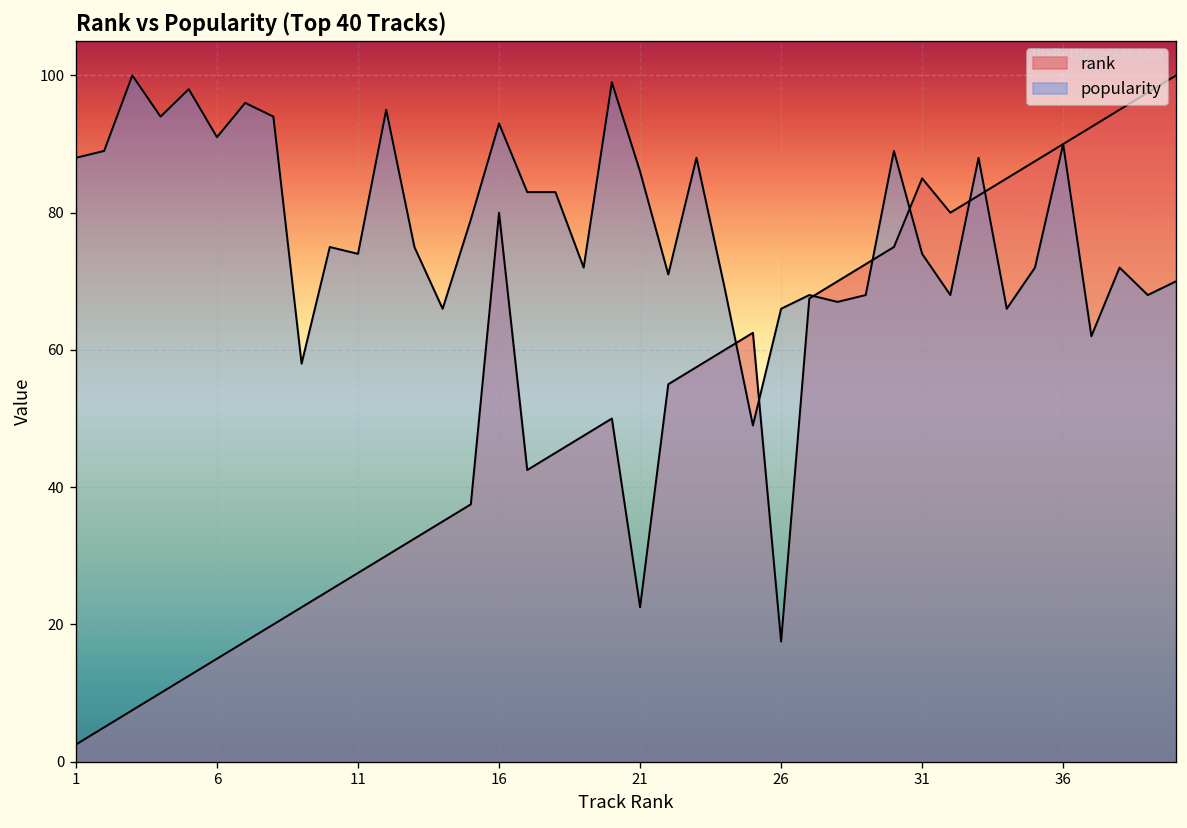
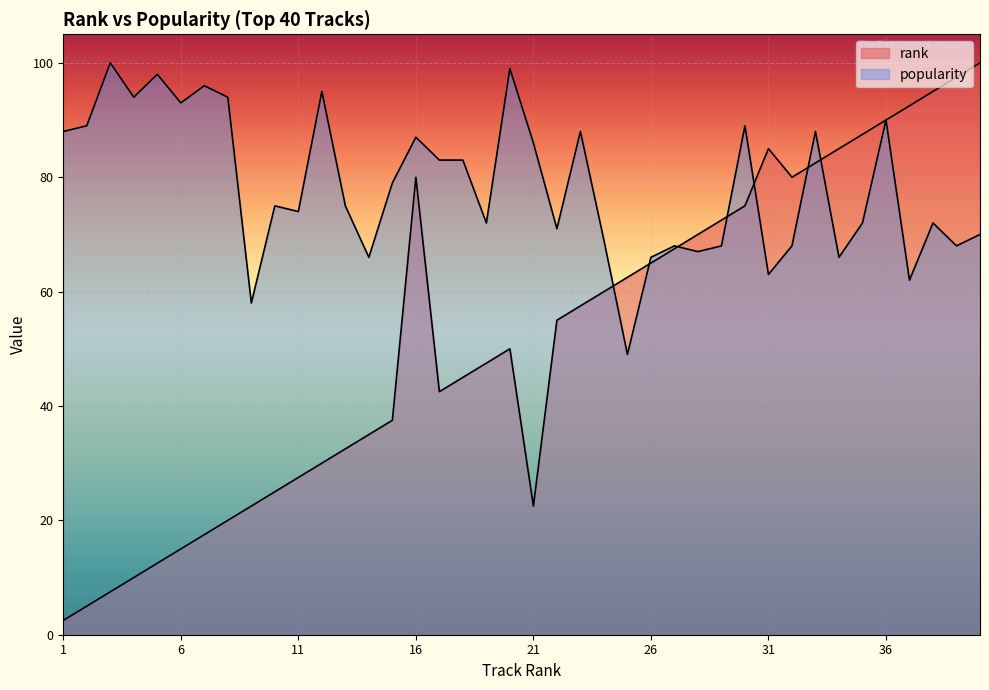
popularity, 6: 91 -> 93
popularity, 16: 93 -> 87
rank, 26: 18 -> 65
popularity, 31: 74 -> 63
